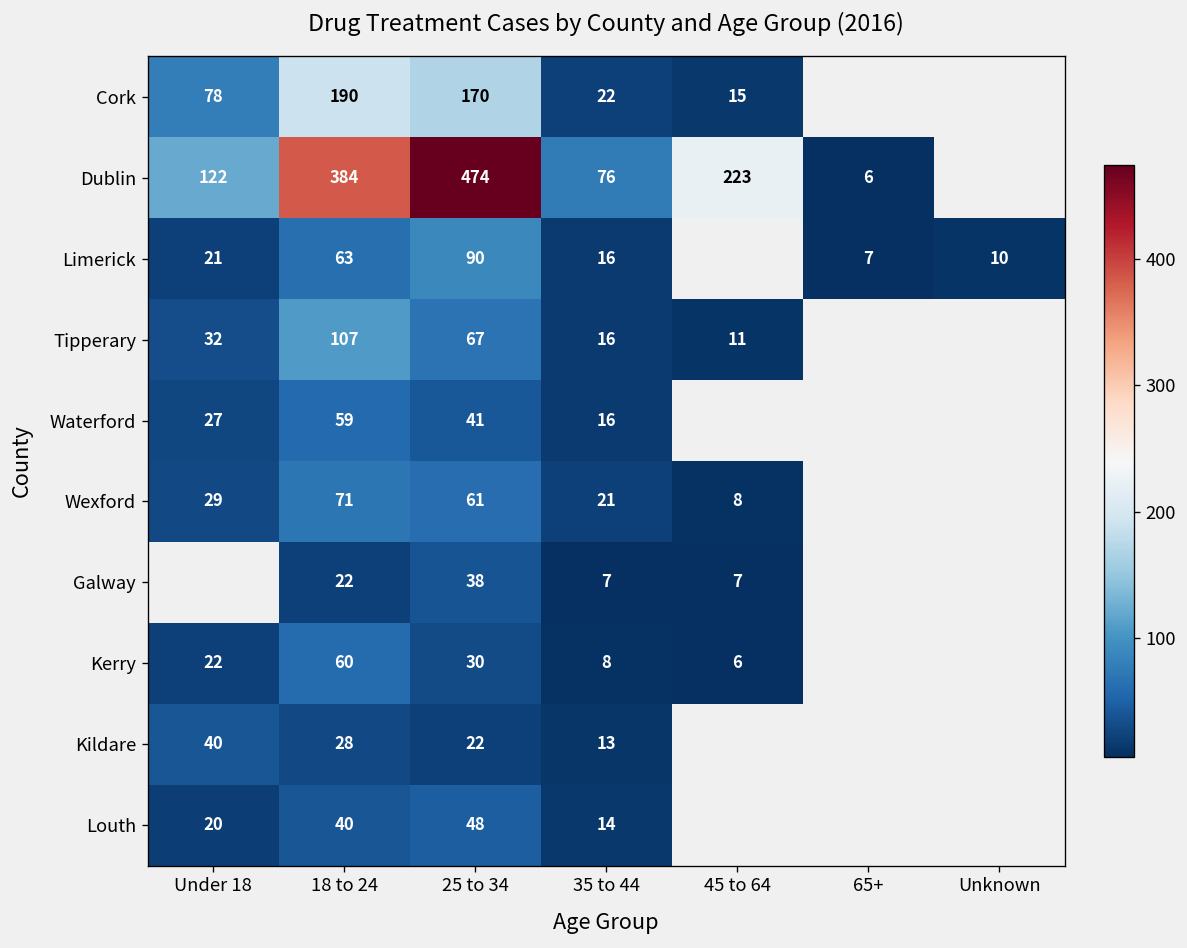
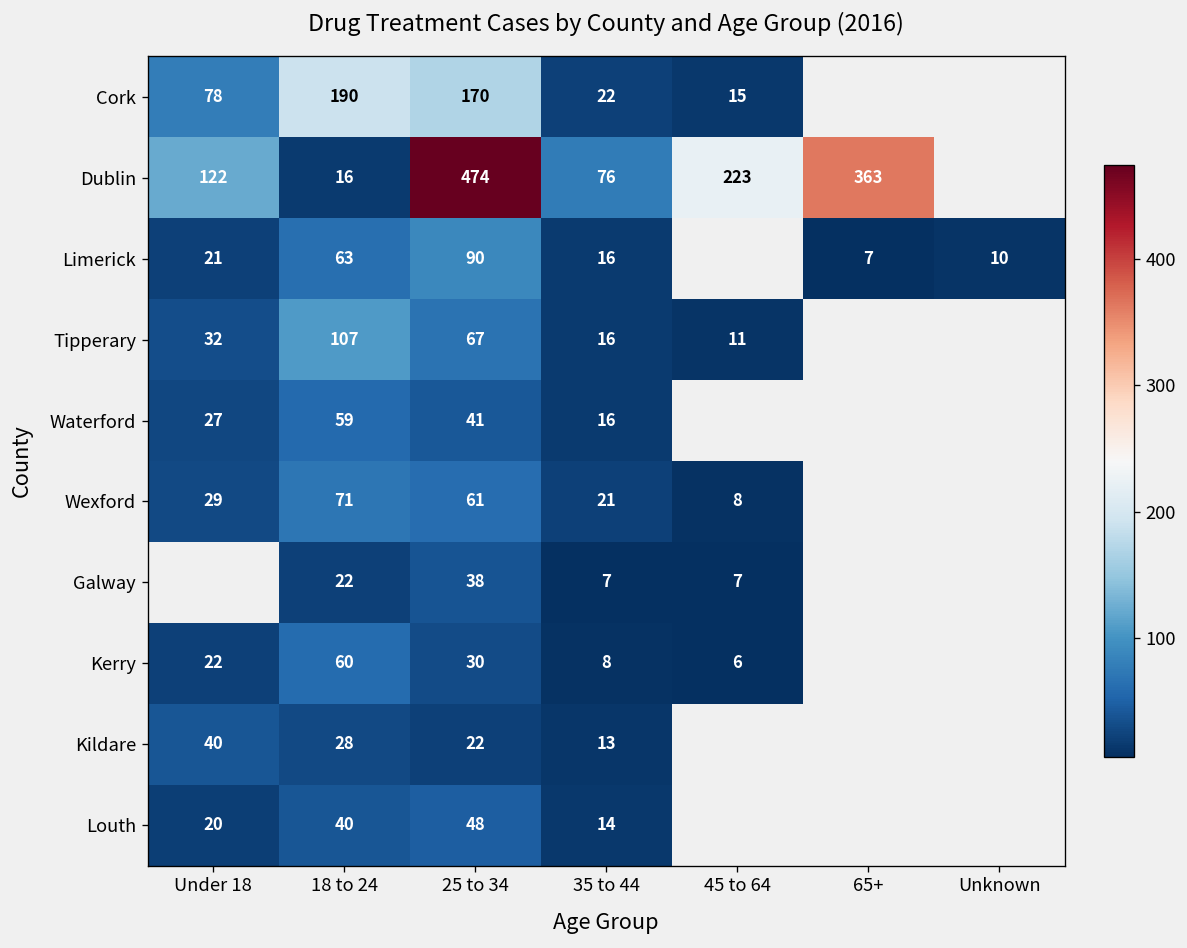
Dublin, 18 to 24: 384 -> 16
Dublin, 65+: 6 -> 363
